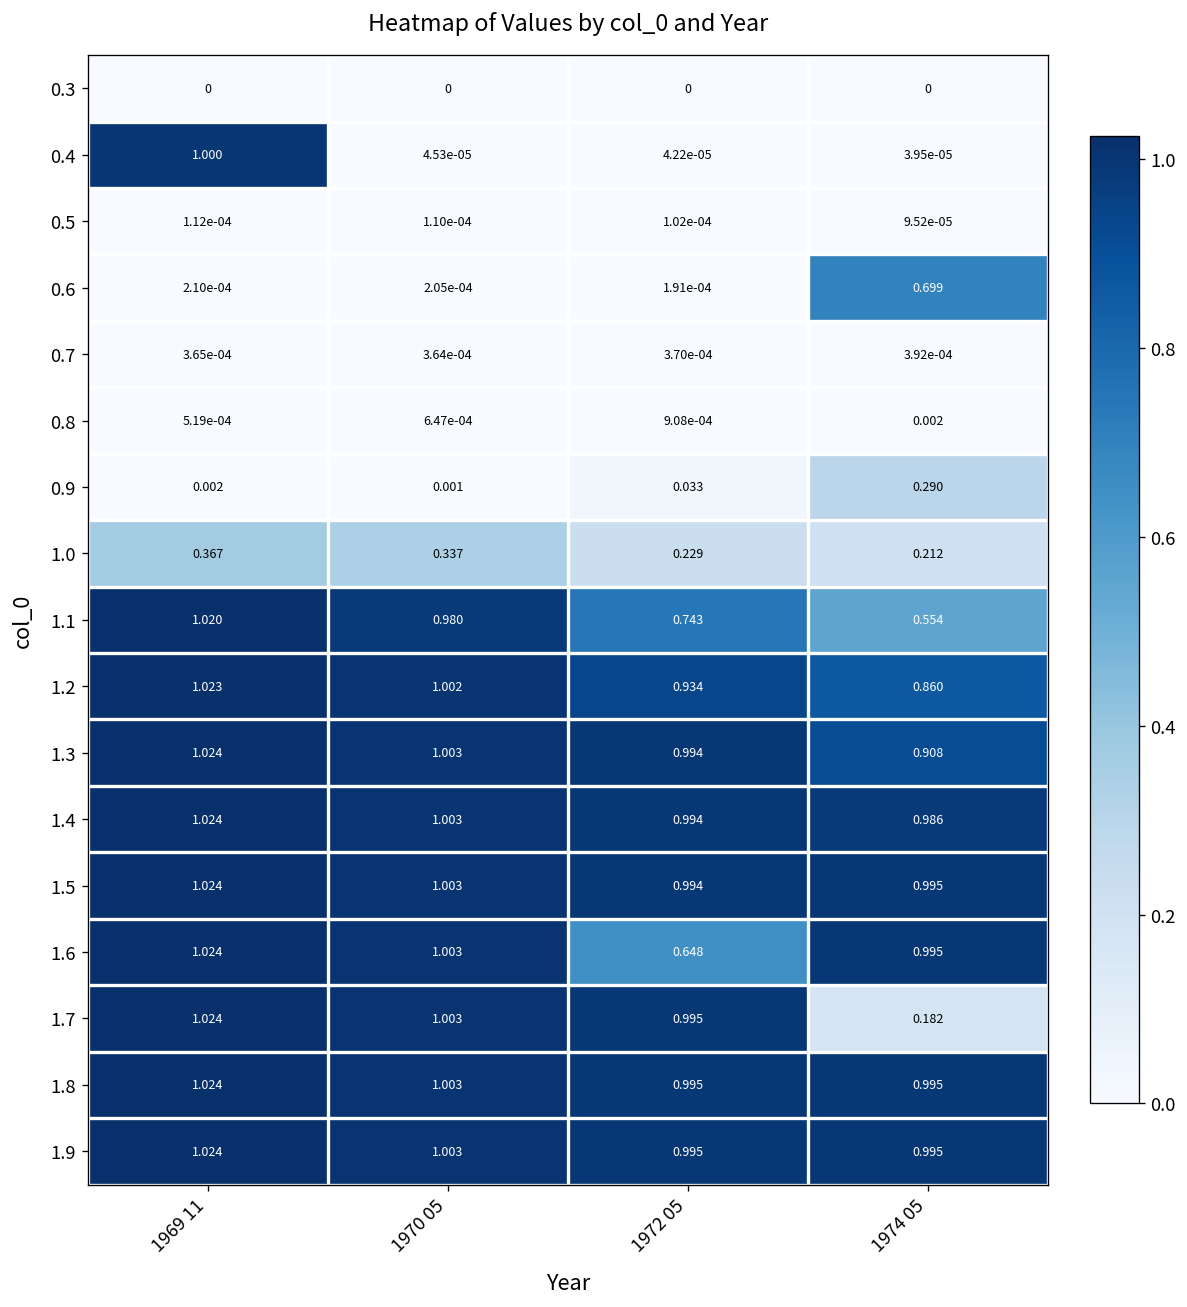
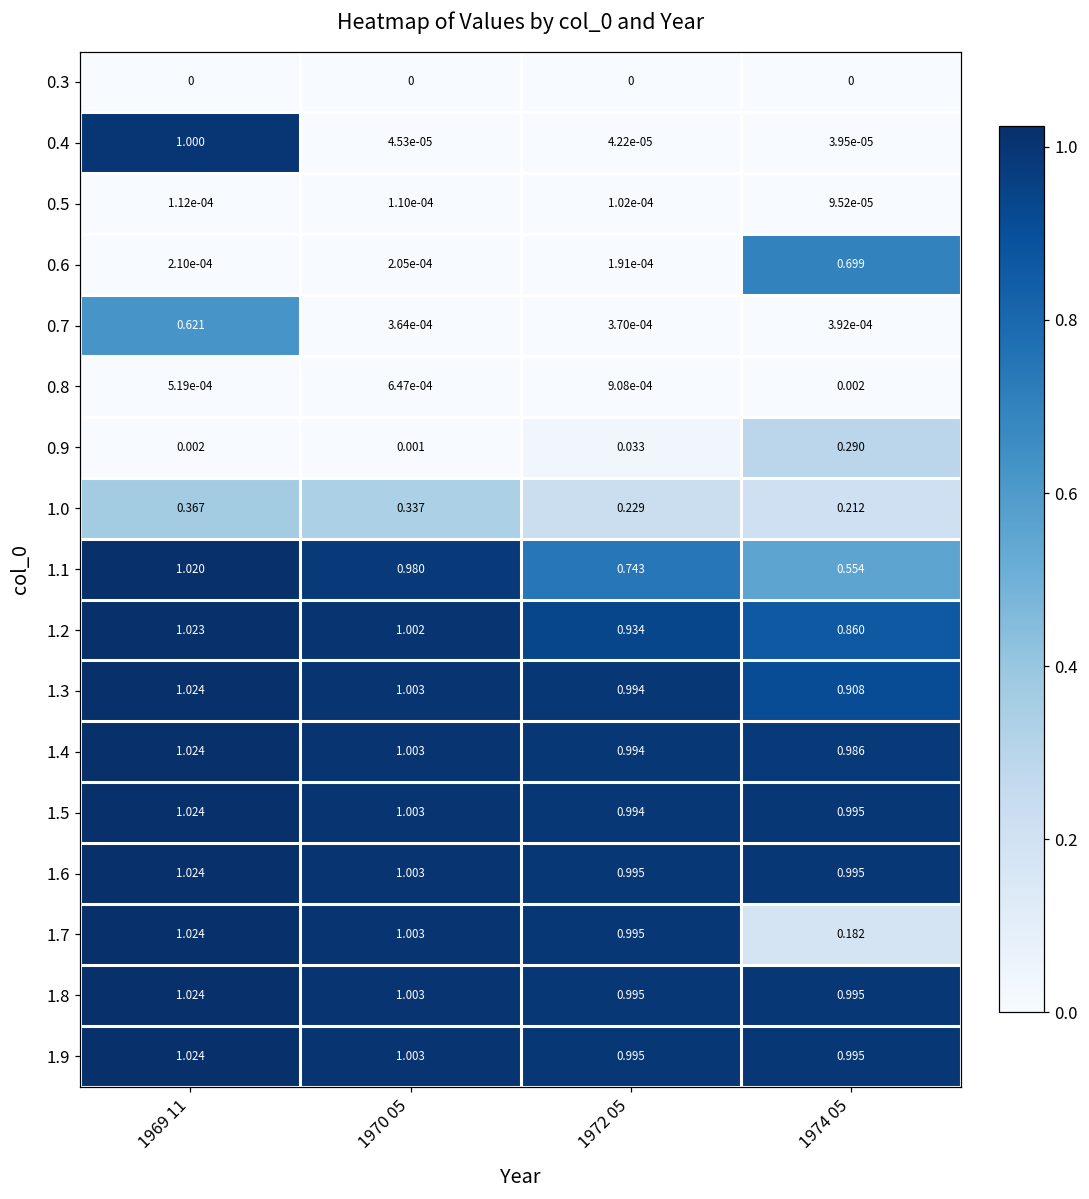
0.7, 1969 11: 3.65e-04 -> 0.621
1.6, 1972 05: 0.648 -> 0.995
